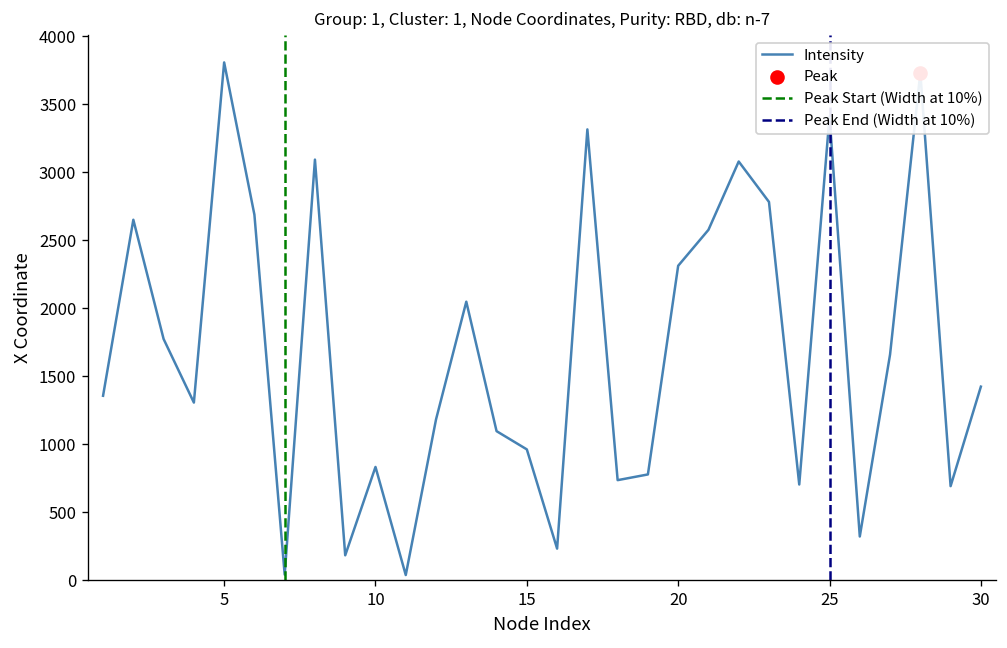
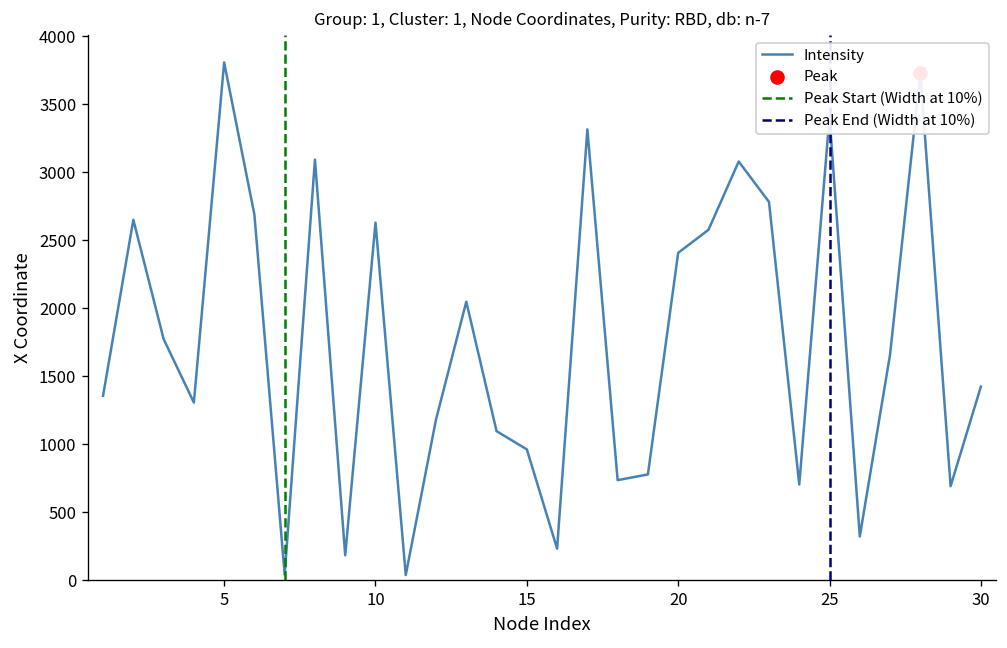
Intensity, 10: 830 -> 2630
Intensity, 20: 2310 -> 2410
